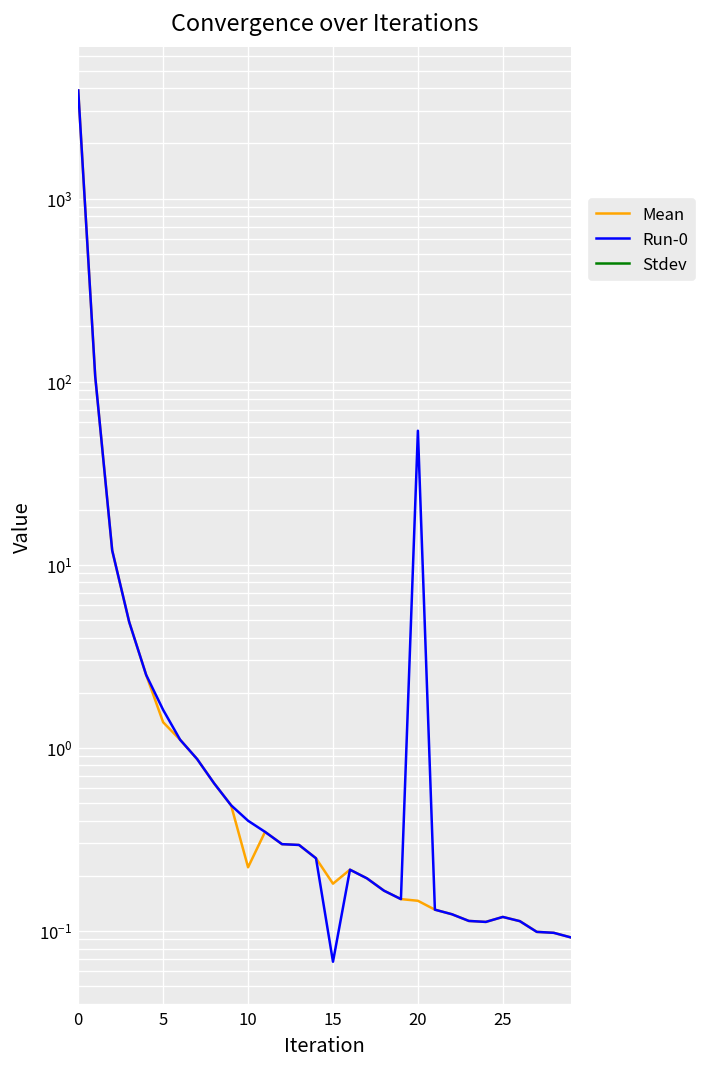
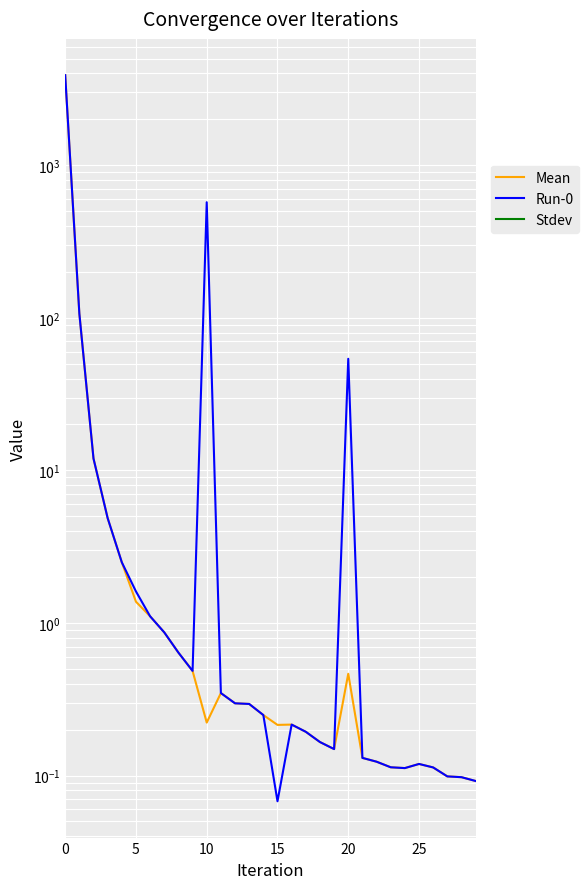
Run-0, 10: 0.40 -> 570
Mean, 15: 0.18 -> 0.21
Mean, 20: 0.15 -> 0.46
